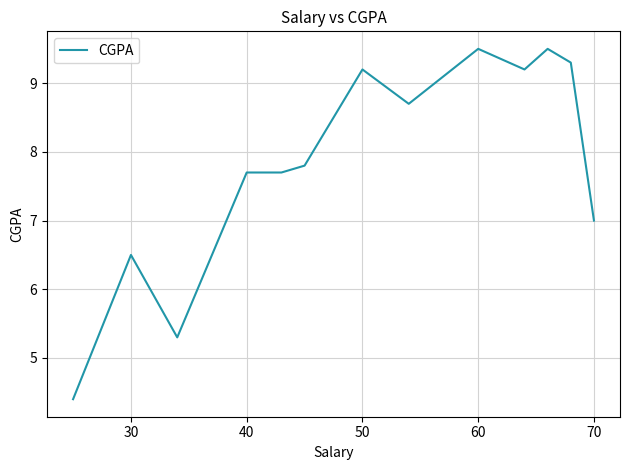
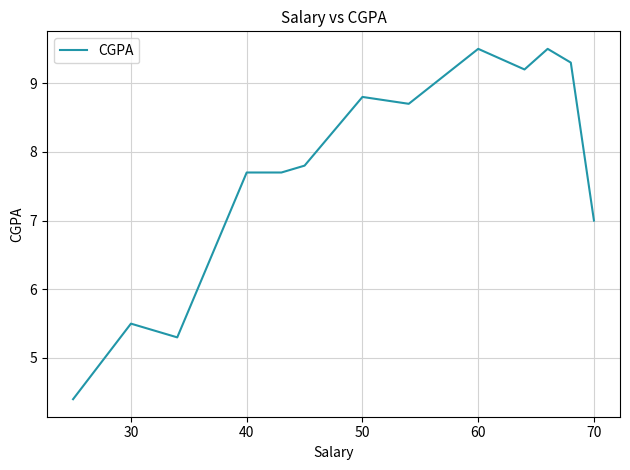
30: 6.5 -> 5.5
50: 9.2 -> 8.8
